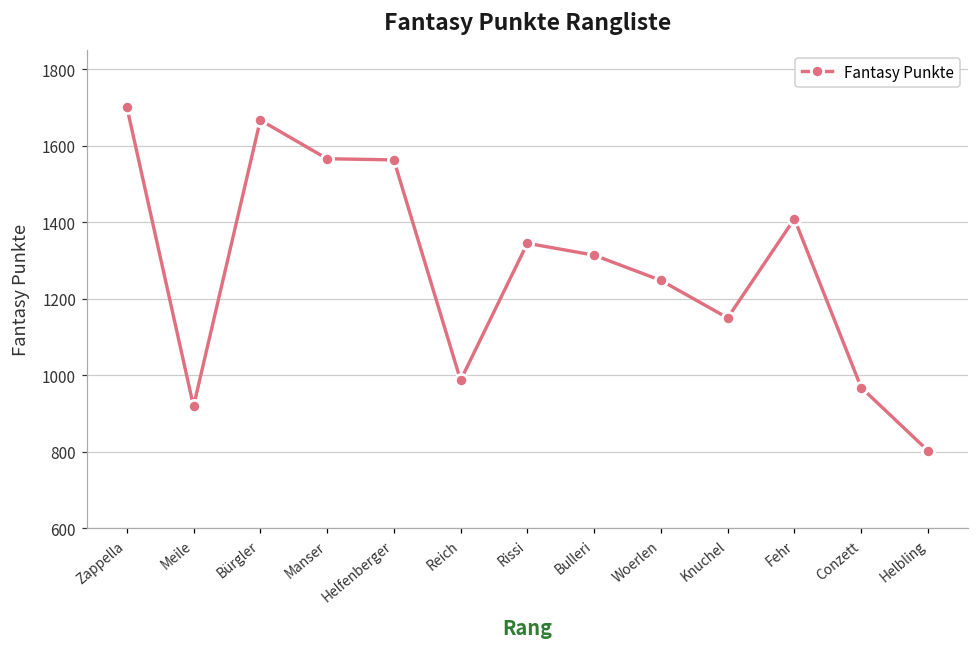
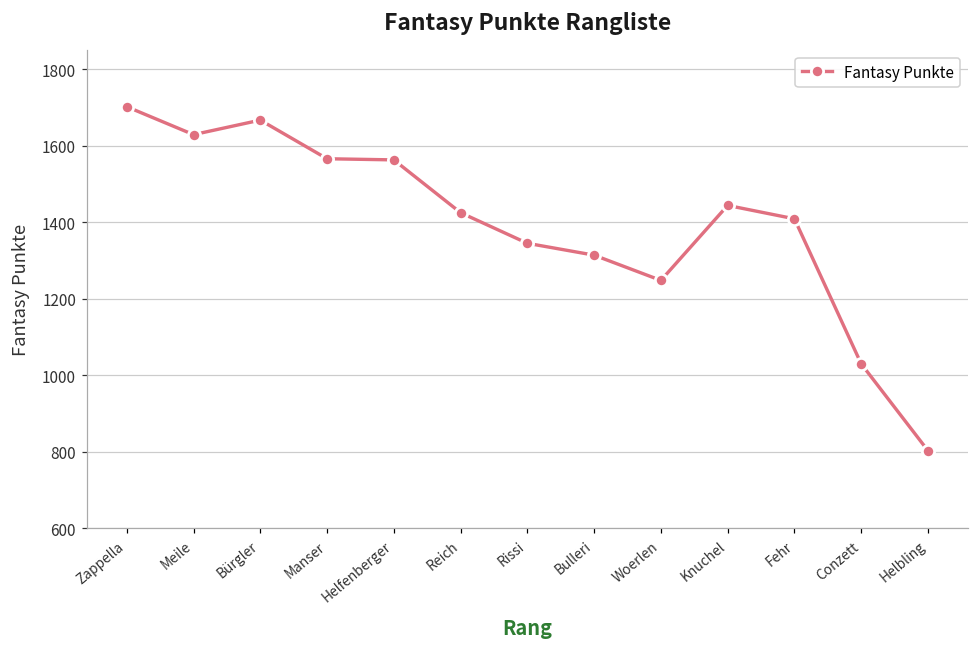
Meile: 920 -> 1630
Reich: 990 -> 1430
Knuchel: 1150 -> 1440
Conzett: 970 -> 1030
